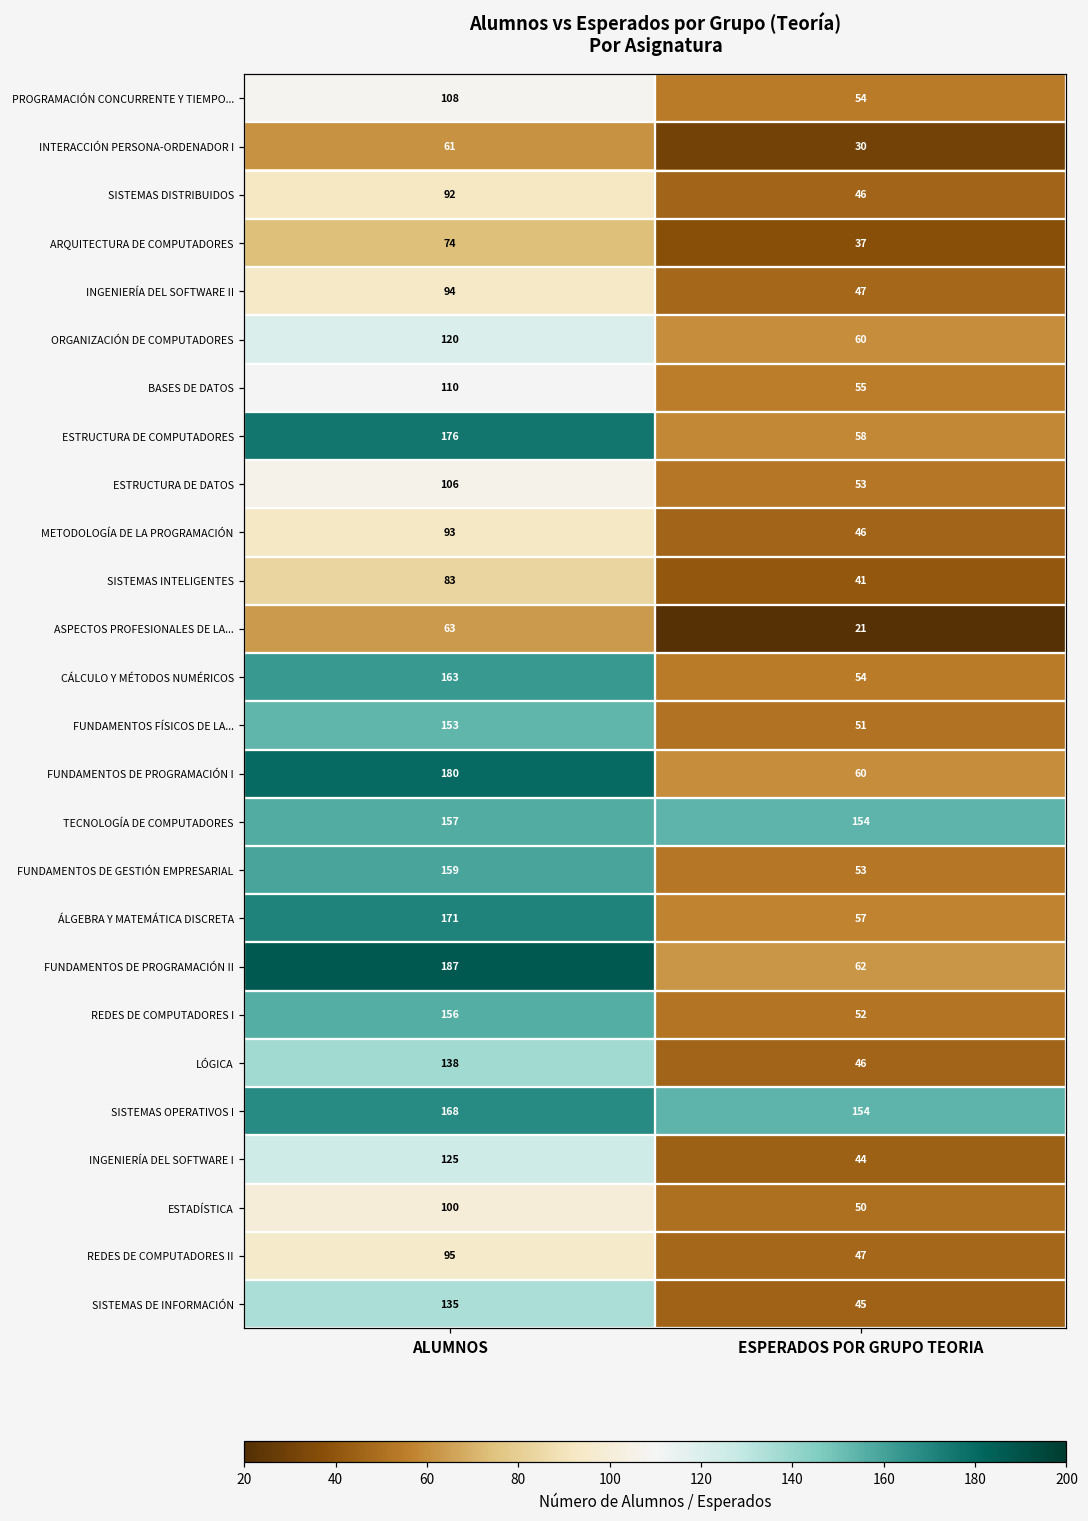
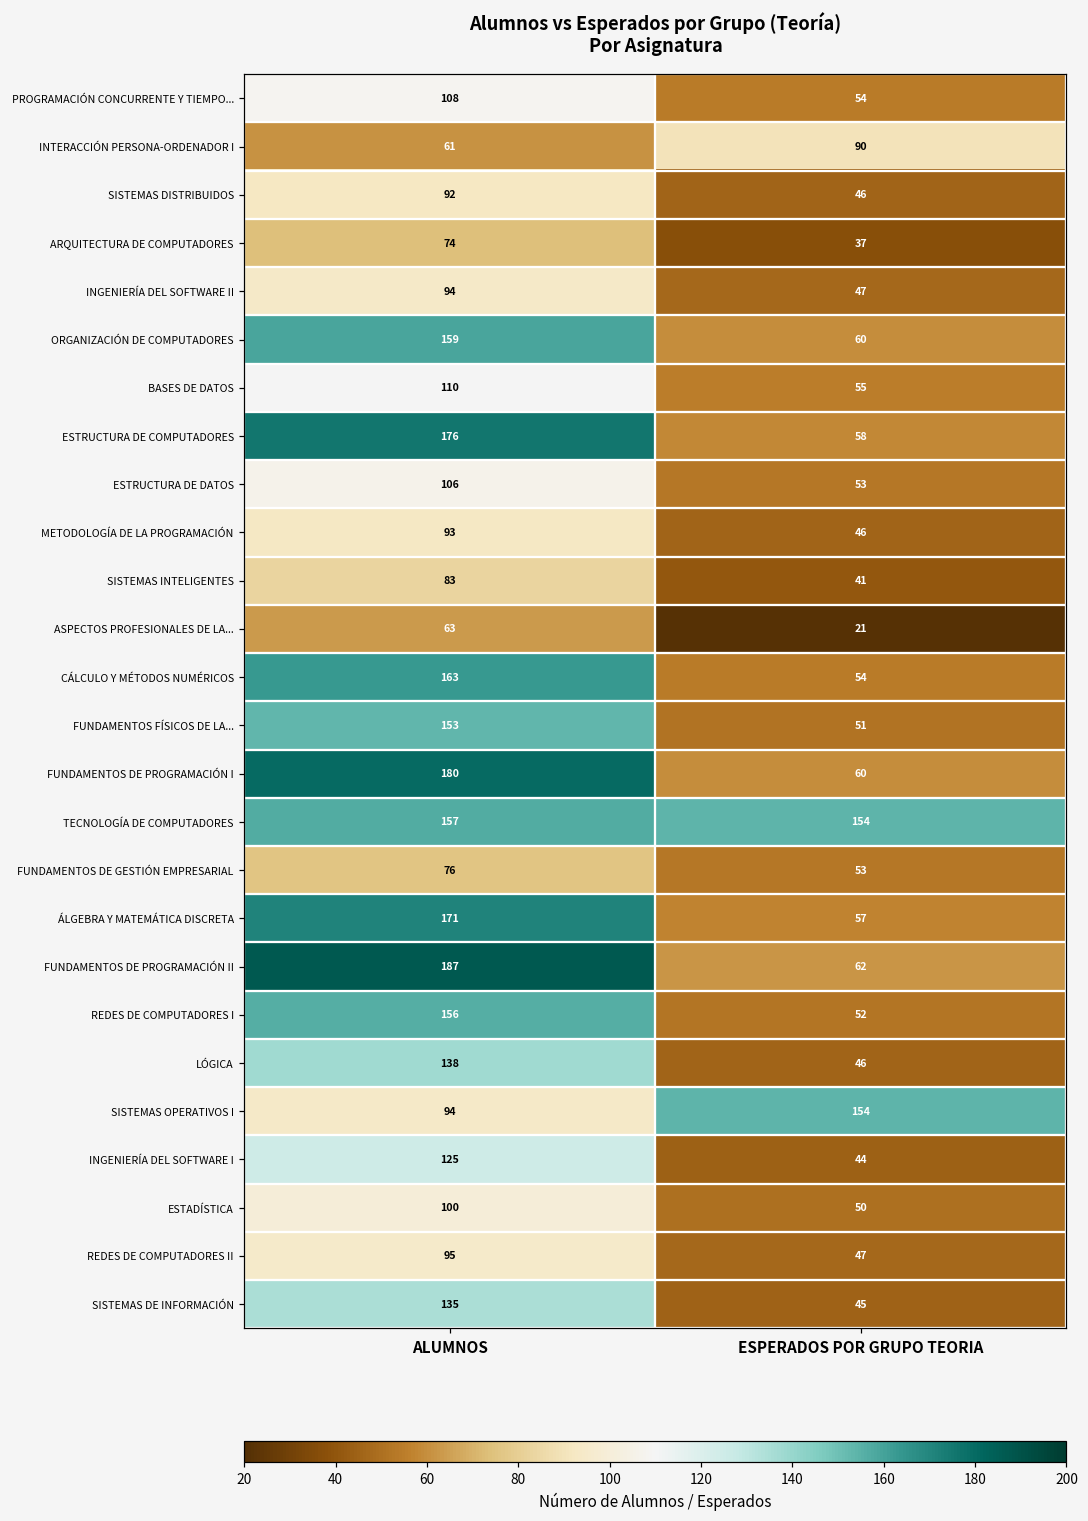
INTERACCIÓN PERSONA-ORDENADOR I, ESPERADOS POR GRUPO TEORIA: 30 -> 90
ORGANIZACIÓN DE COMPUTADORES, ALUMNOS: 120 -> 159
FUNDAMENTOS DE GESTIÓN EMPRESARIAL, ALUMNOS: 159 -> 76
SISTEMAS OPERATIVOS I, ALUMNOS: 168 -> 94
